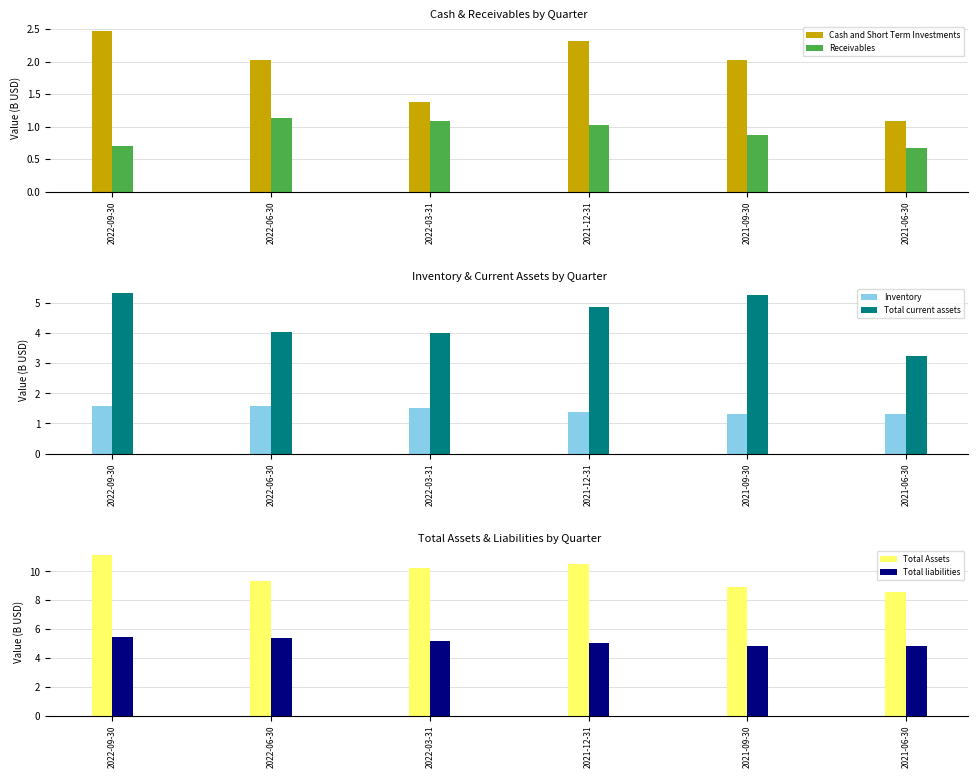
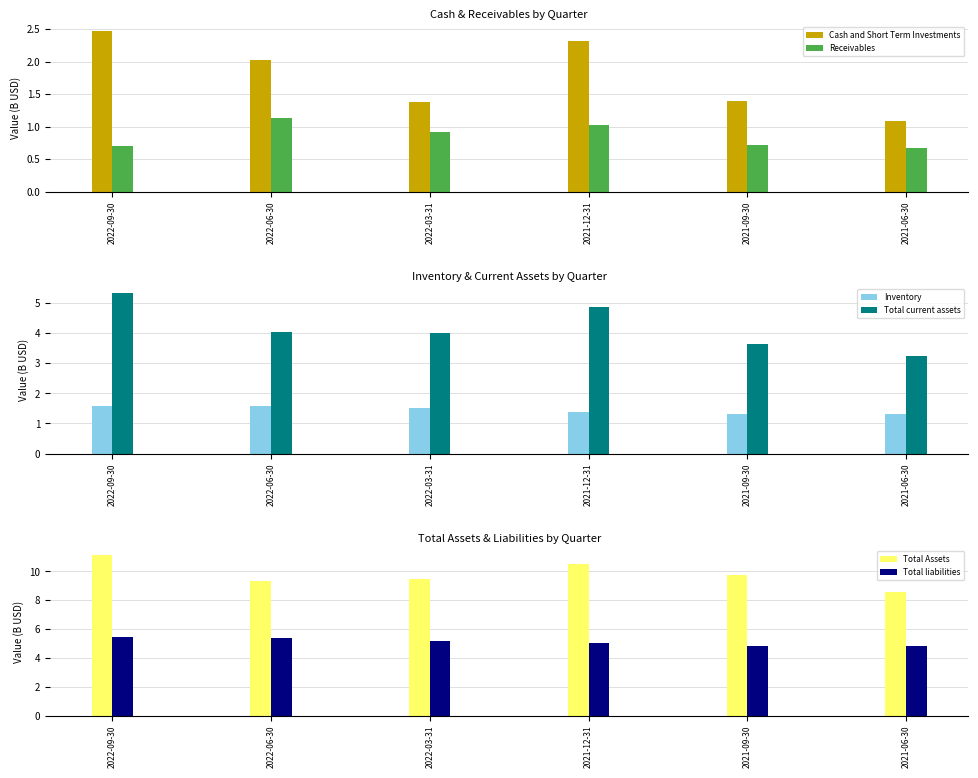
Cash & Receivables by Quarter, Receivables, 2022-03-31: 1.1 -> 0.9
Cash & Receivables by Quarter, Cash and Short Term Investments, 2021-09-30: 2.0 -> 1.4
Cash & Receivables by Quarter, Receivables, 2021-09-30: 0.9 -> 0.7
Inventory & Current Assets by Quarter, Total current assets, 2021-09-30: 5.2 -> 3.6
Total Assets & Liabilities by Quarter, Total Assets, 2022-03-31: 10.2 -> 9.5
Total Assets & Liabilities by Quarter, Total Assets, 2021-09-30: 8.9 -> 9.7
